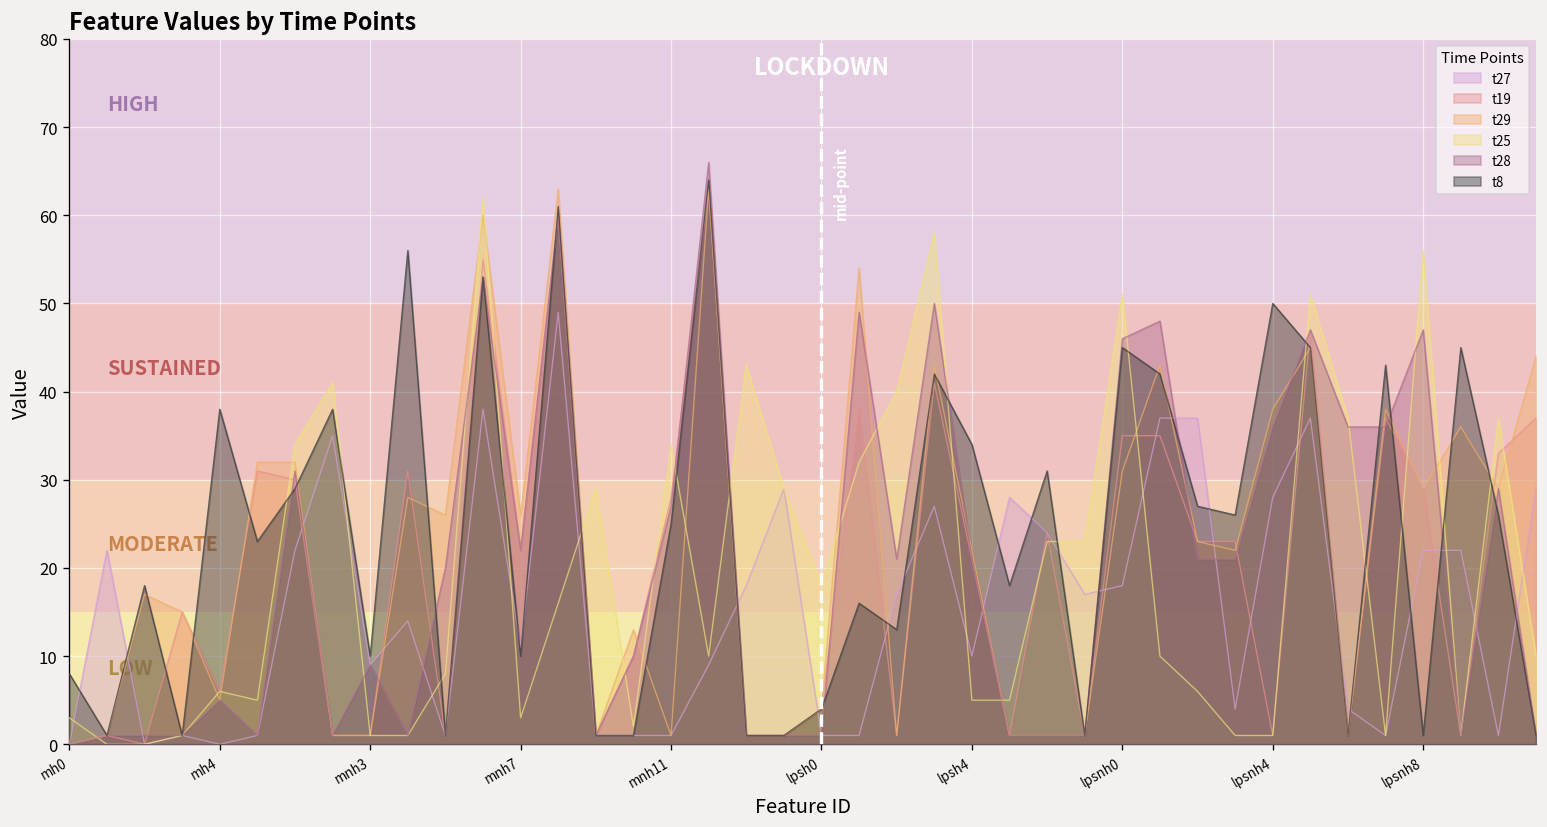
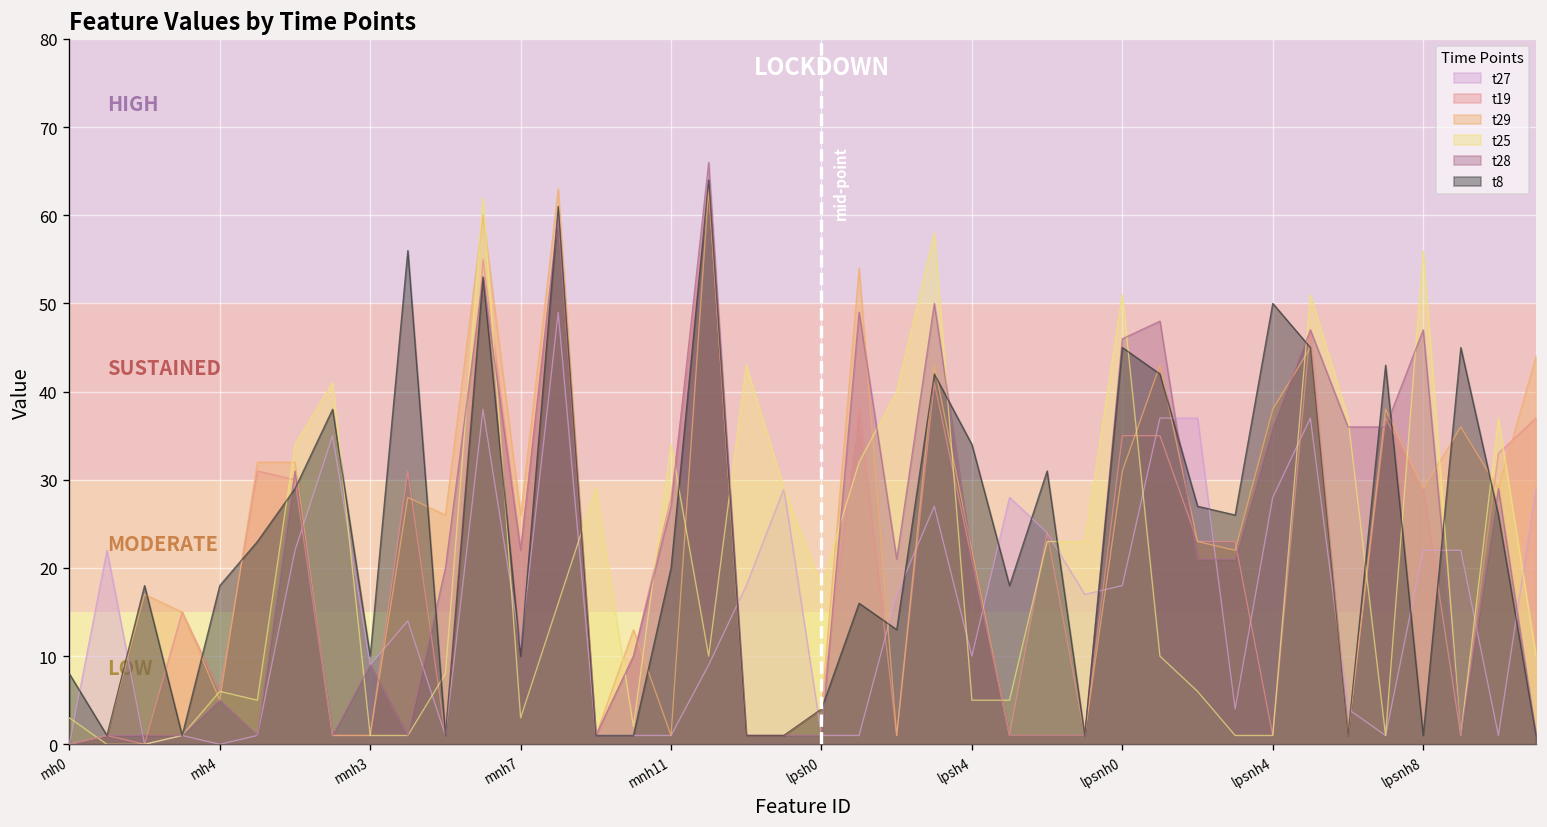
t8, mh4: 38 -> 18
t8, mnh11: 25 -> 20
